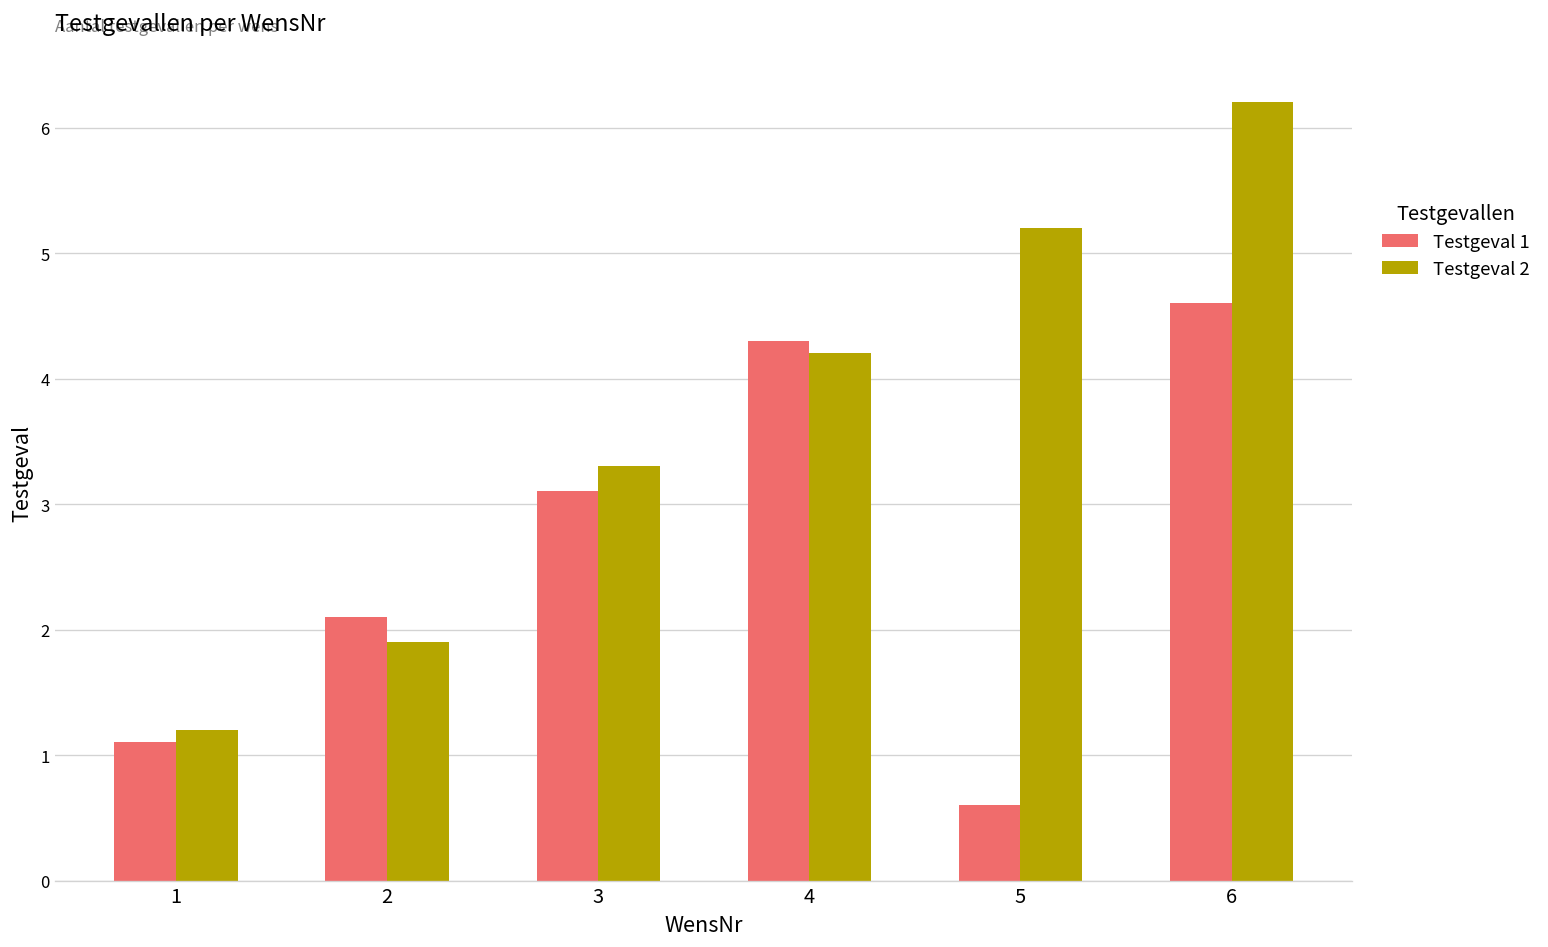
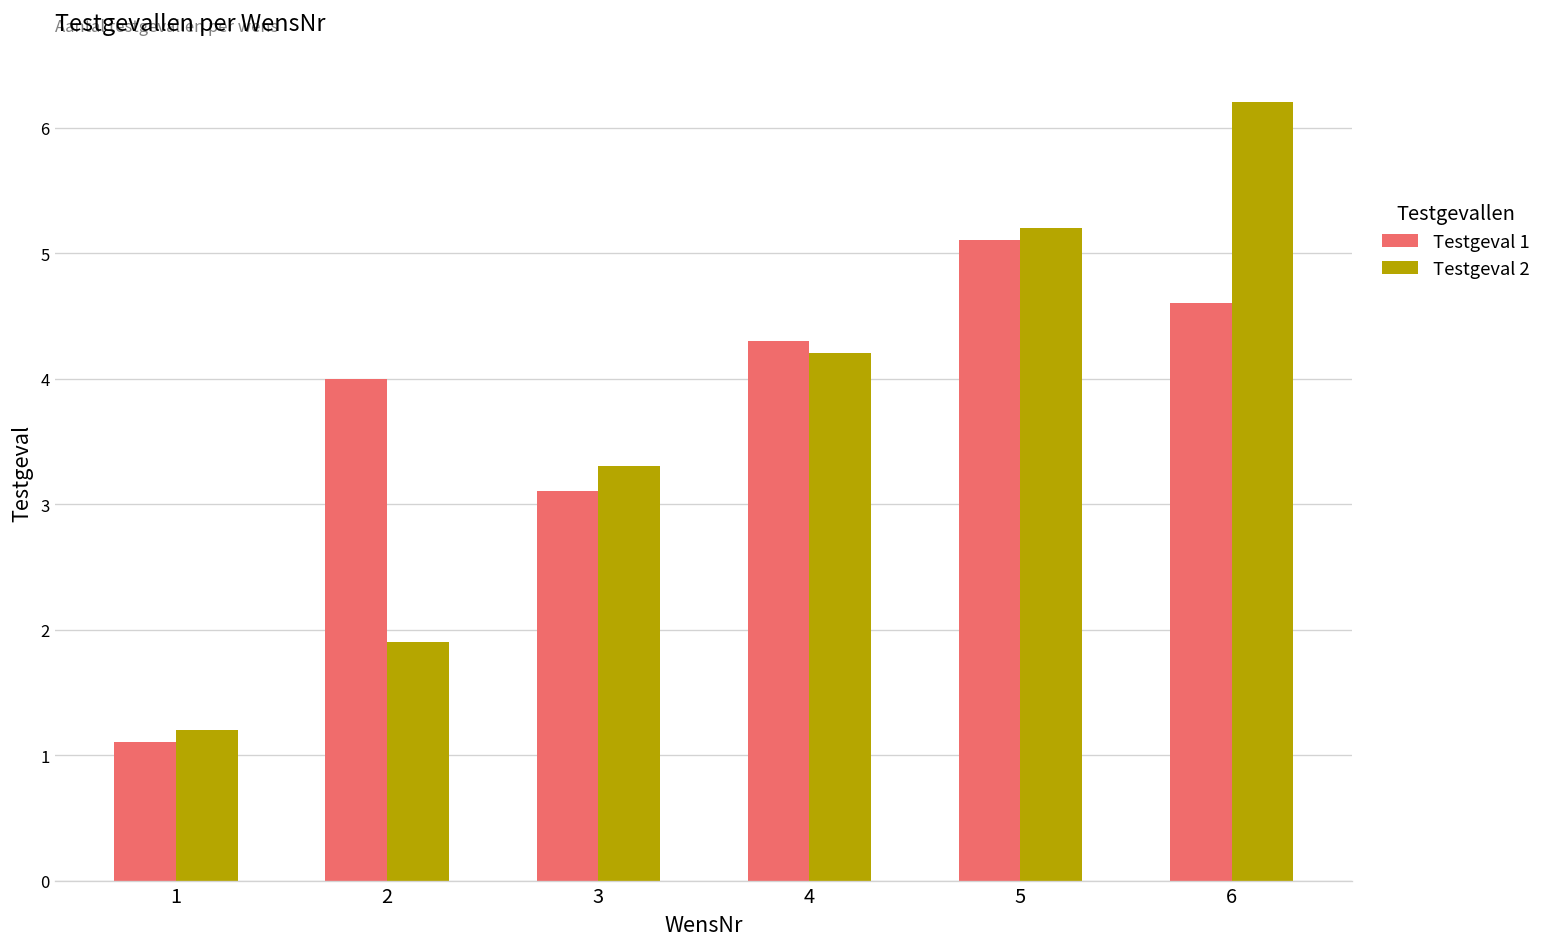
Testgeval 1, 2: 2.1 -> 4.0
Testgeval 1, 5: 0.6 -> 5.1
